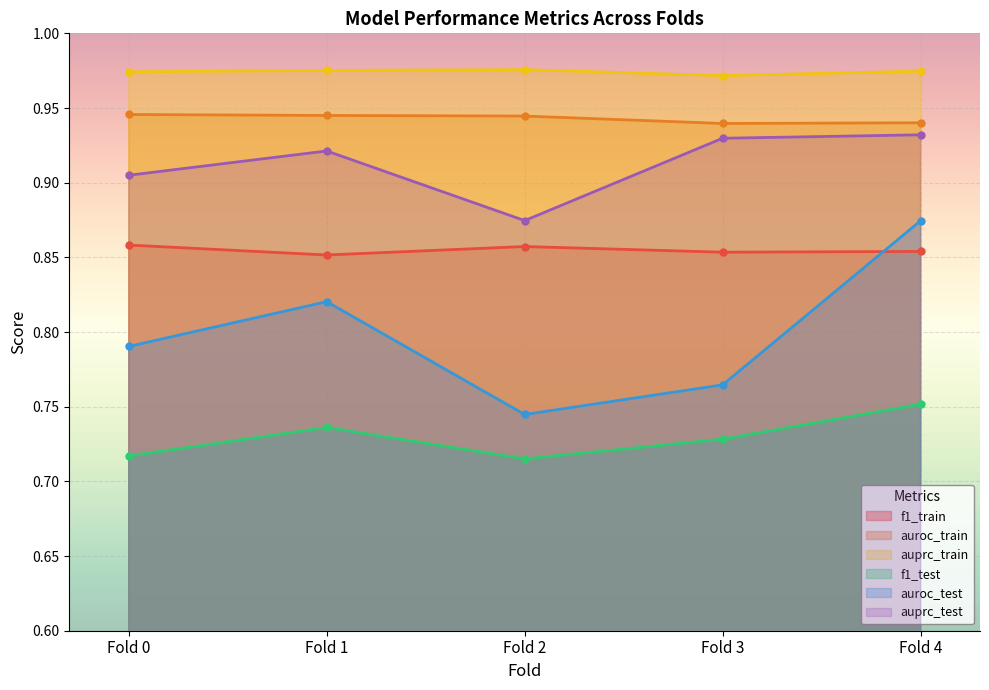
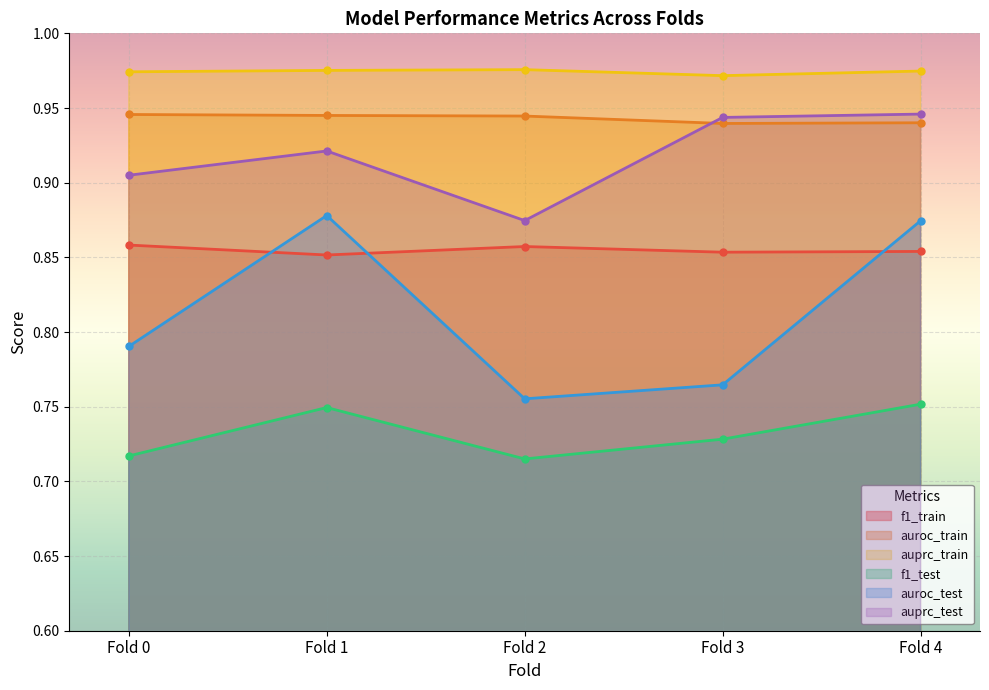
f1_test, Fold 1: 0.736 -> 0.749
auroc_test, Fold 1: 0.820 -> 0.878
auroc_test, Fold 2: 0.745 -> 0.755
auprc_test, Fold 3: 0.930 -> 0.944
auprc_test, Fold 4: 0.932 -> 0.946
